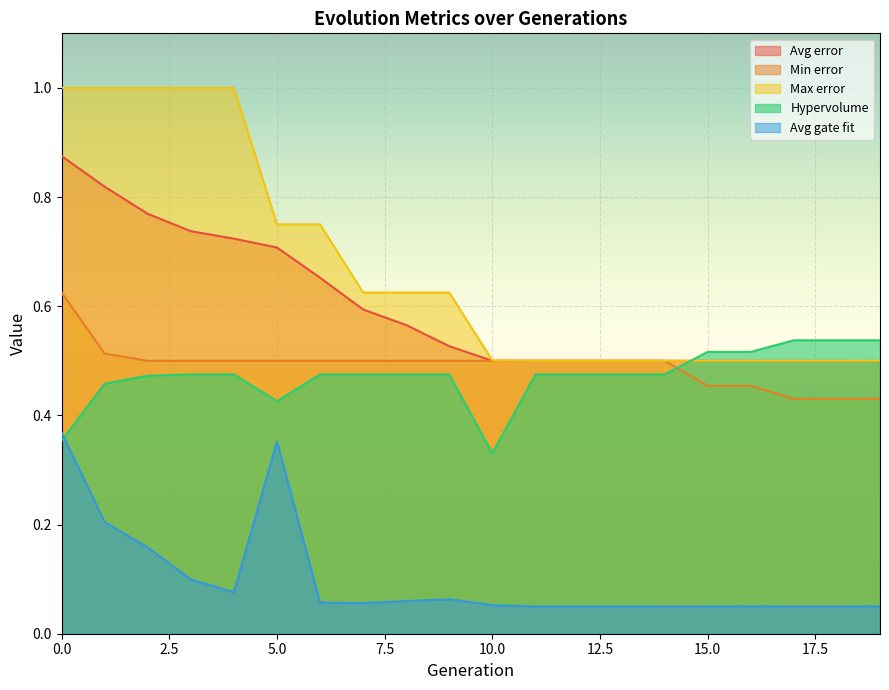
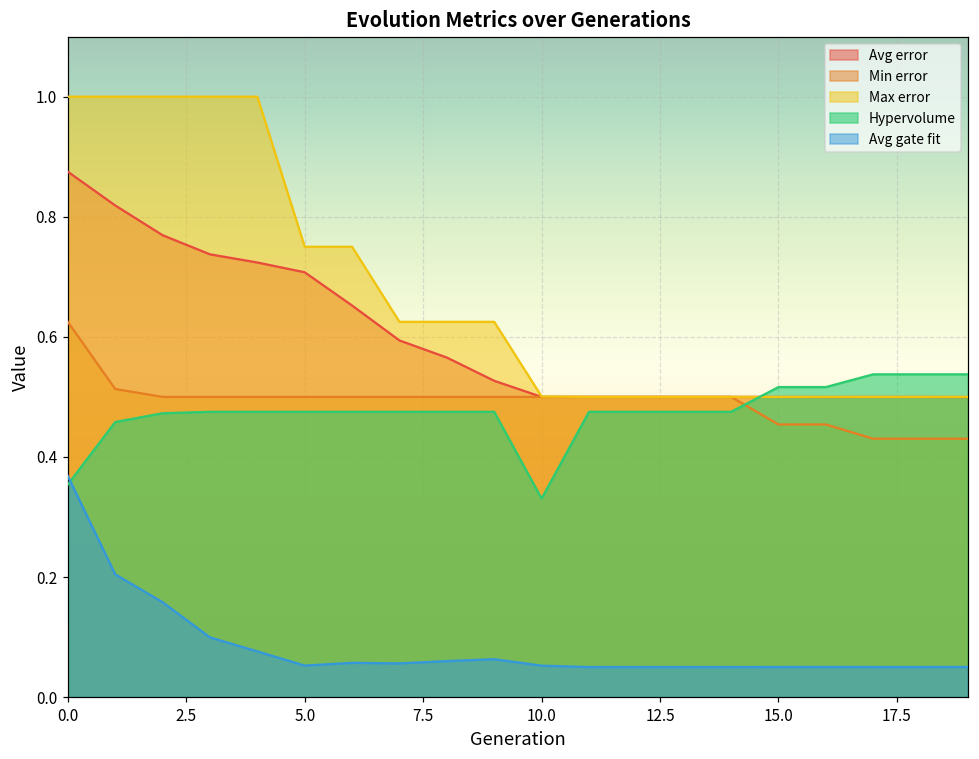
Hypervolume, 5.0: 0.43 -> 0.48
Avg gate fit, 5.0: 0.35 -> 0.05
